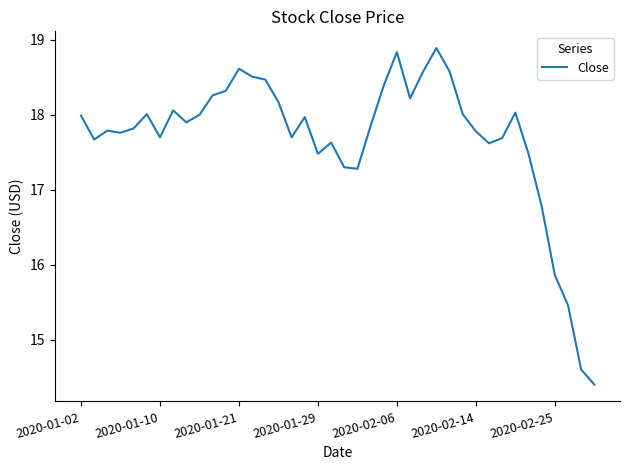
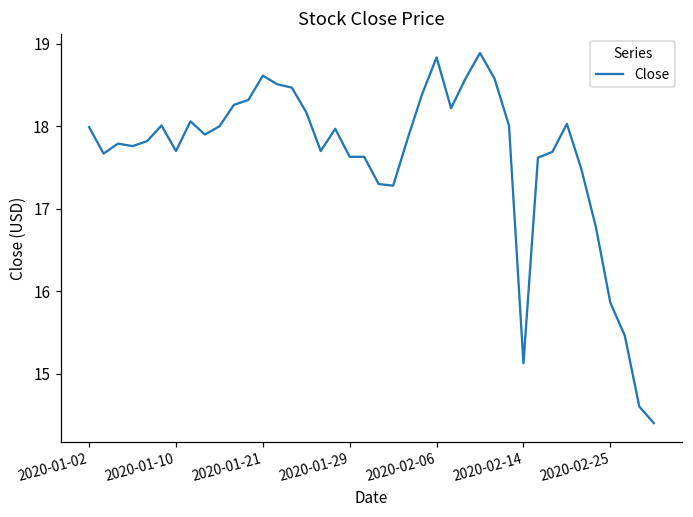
2020-01-29: 17.5 -> 17.6
2020-02-14: 17.8 -> 15.1
